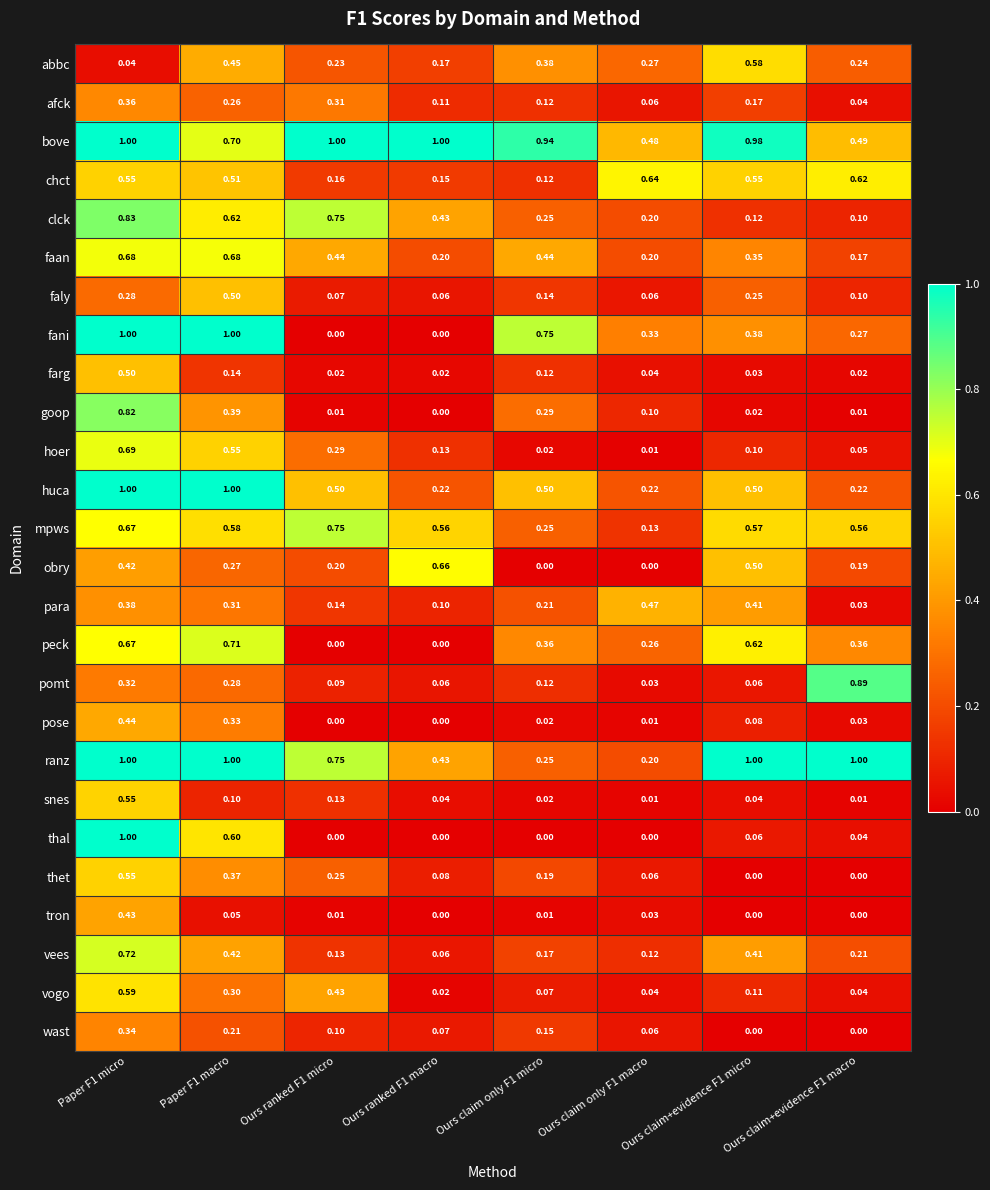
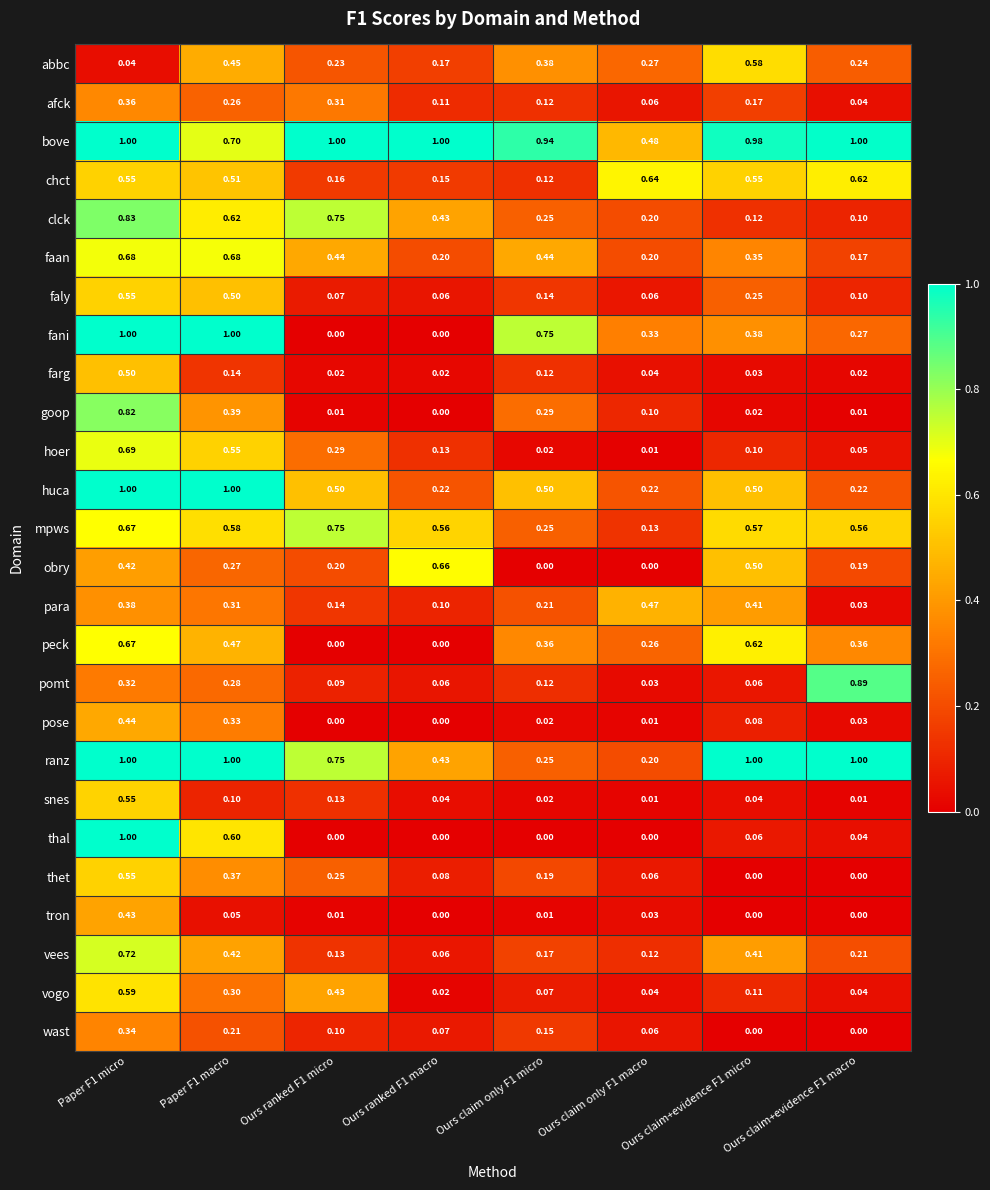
bove, Ours claim+evidence F1 macro: 0.49 -> 1.00
faly, Paper F1 micro: 0.28 -> 0.55
peck, Paper F1 macro: 0.71 -> 0.47
